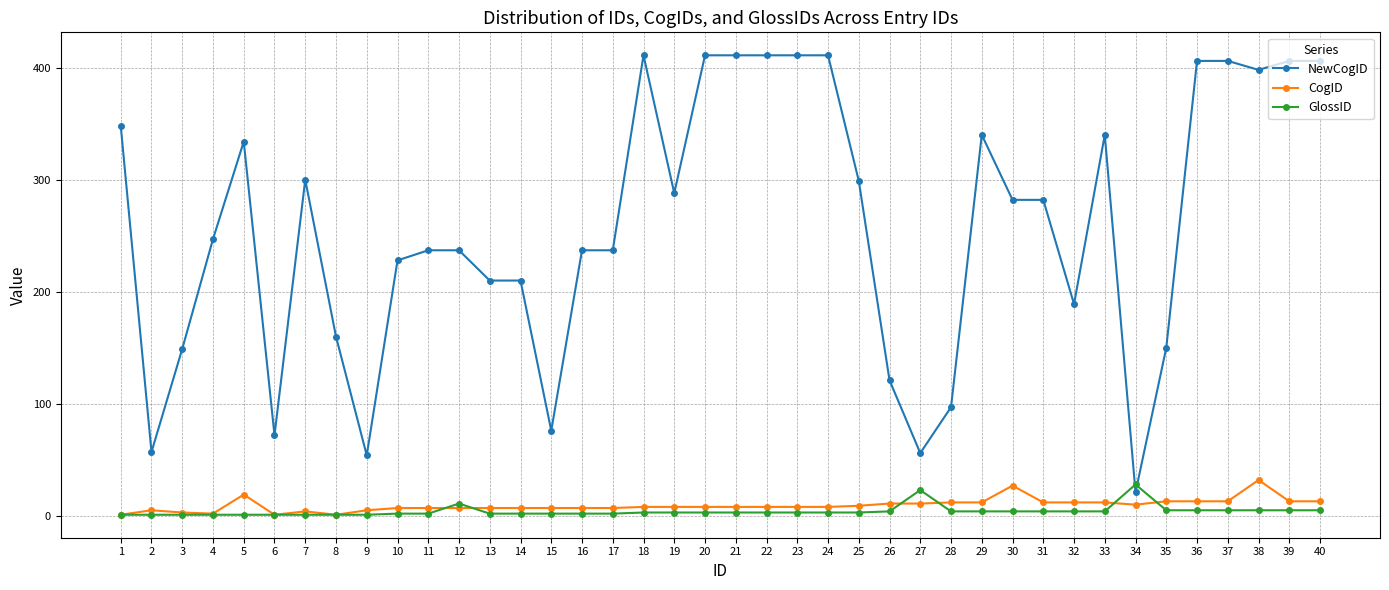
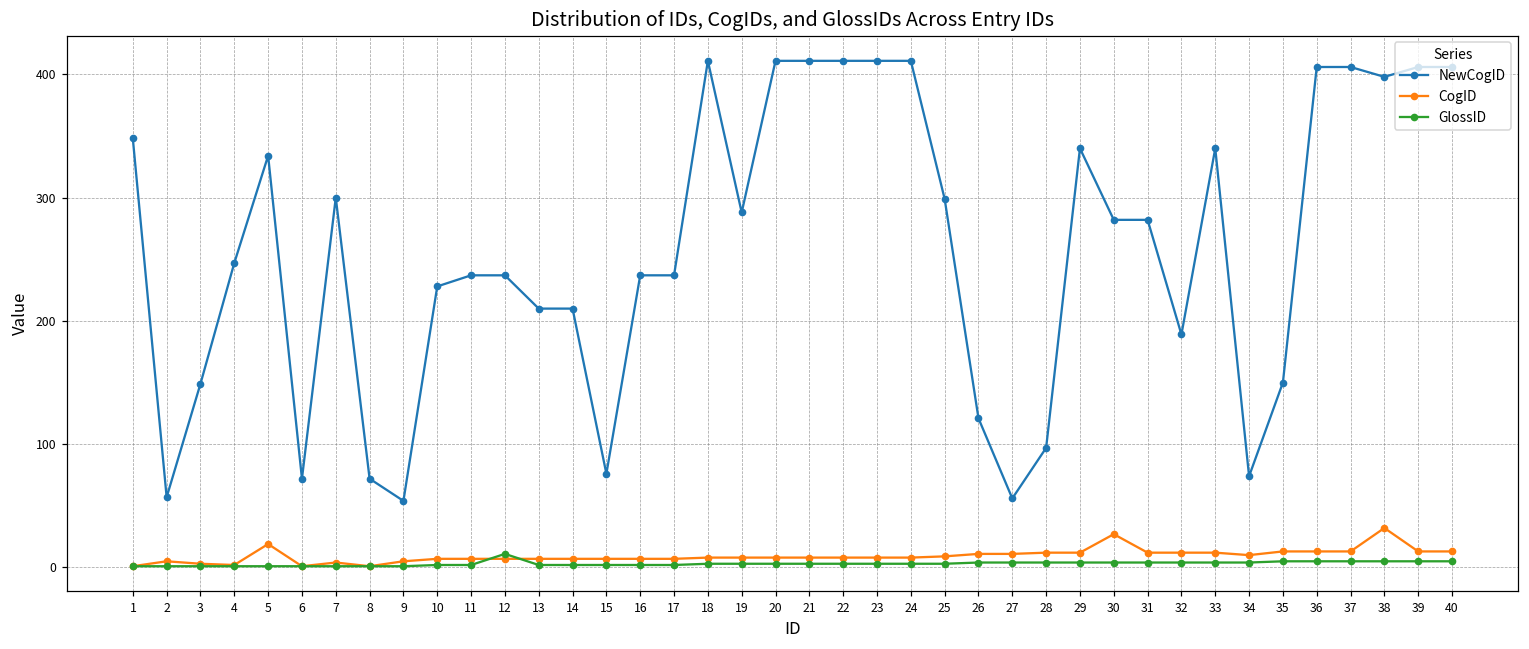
NewCogID, 8: 160 -> 72
GlossID, 27: 23 -> 4
NewCogID, 34: 21 -> 74
GlossID, 34: 28 -> 4
